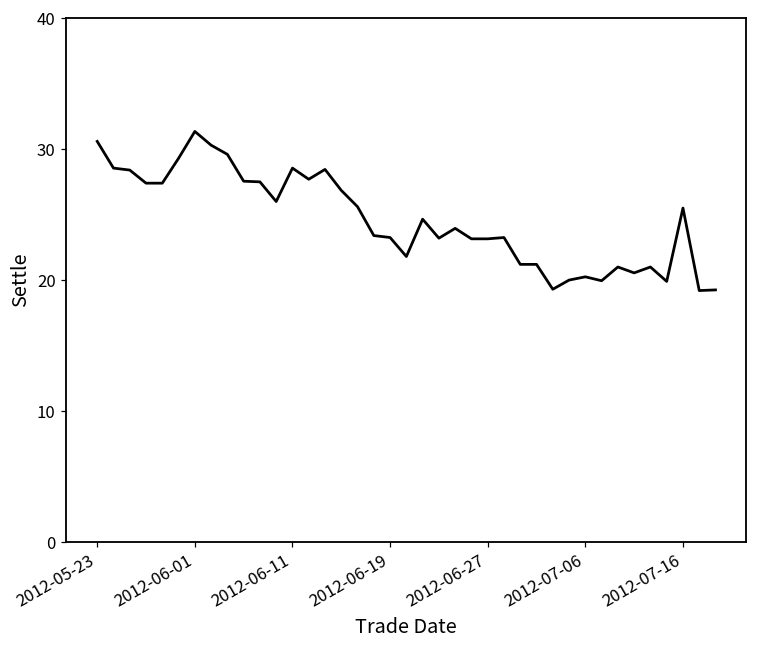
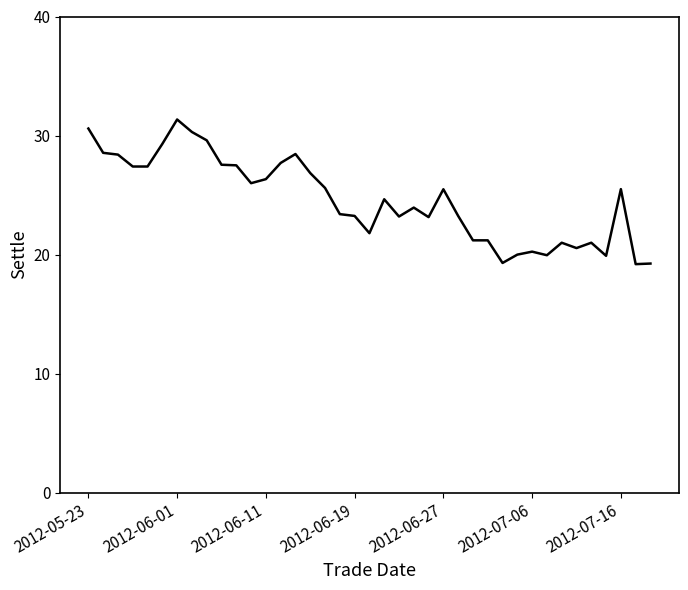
2012-06-11: 28.6 -> 26.3
2012-06-27: 23.2 -> 25.5
